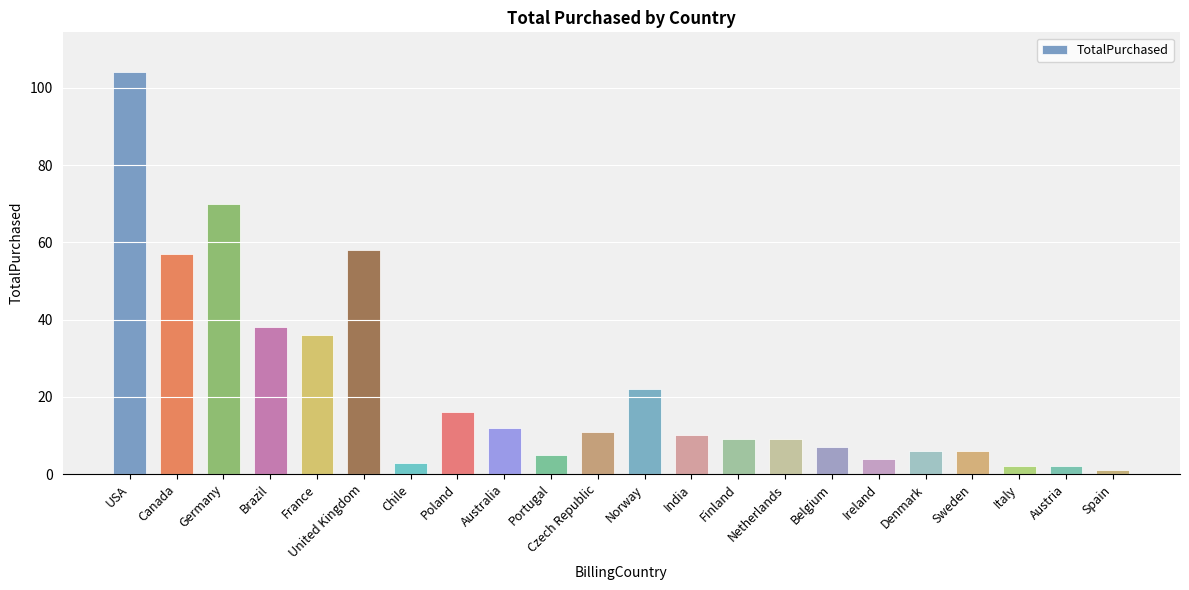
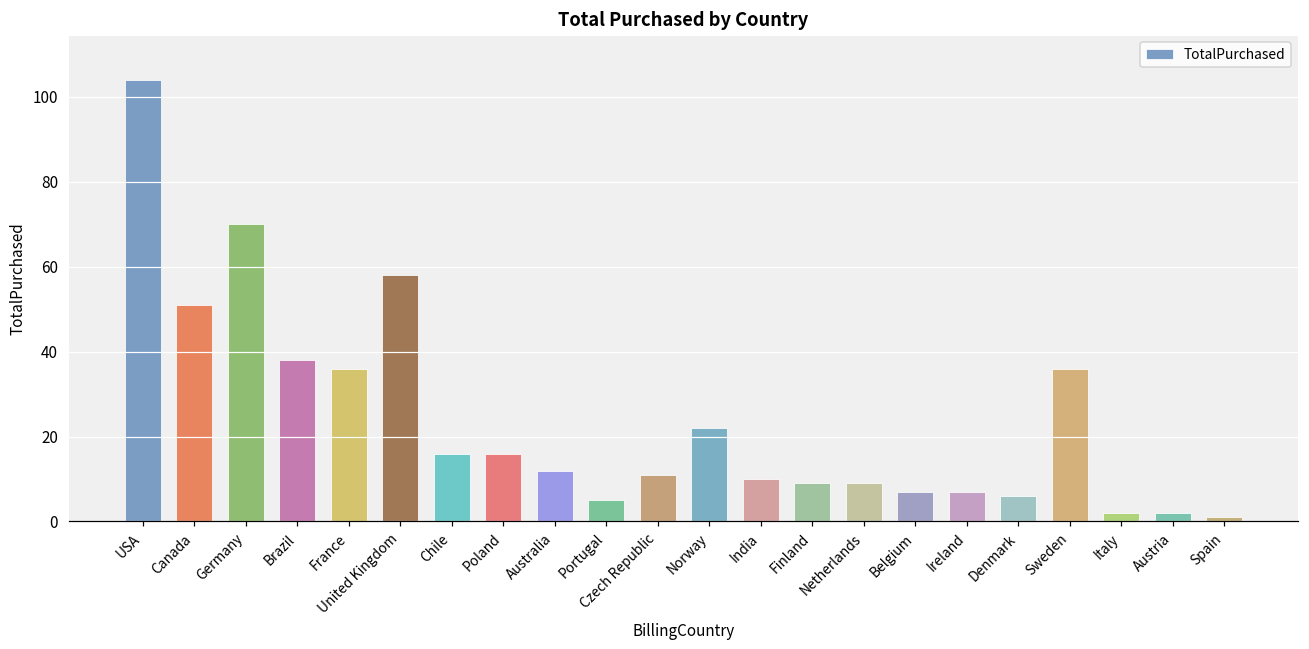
Canada: 57 -> 51
Chile: 3 -> 16
Ireland: 4 -> 7
Sweden: 6 -> 36
